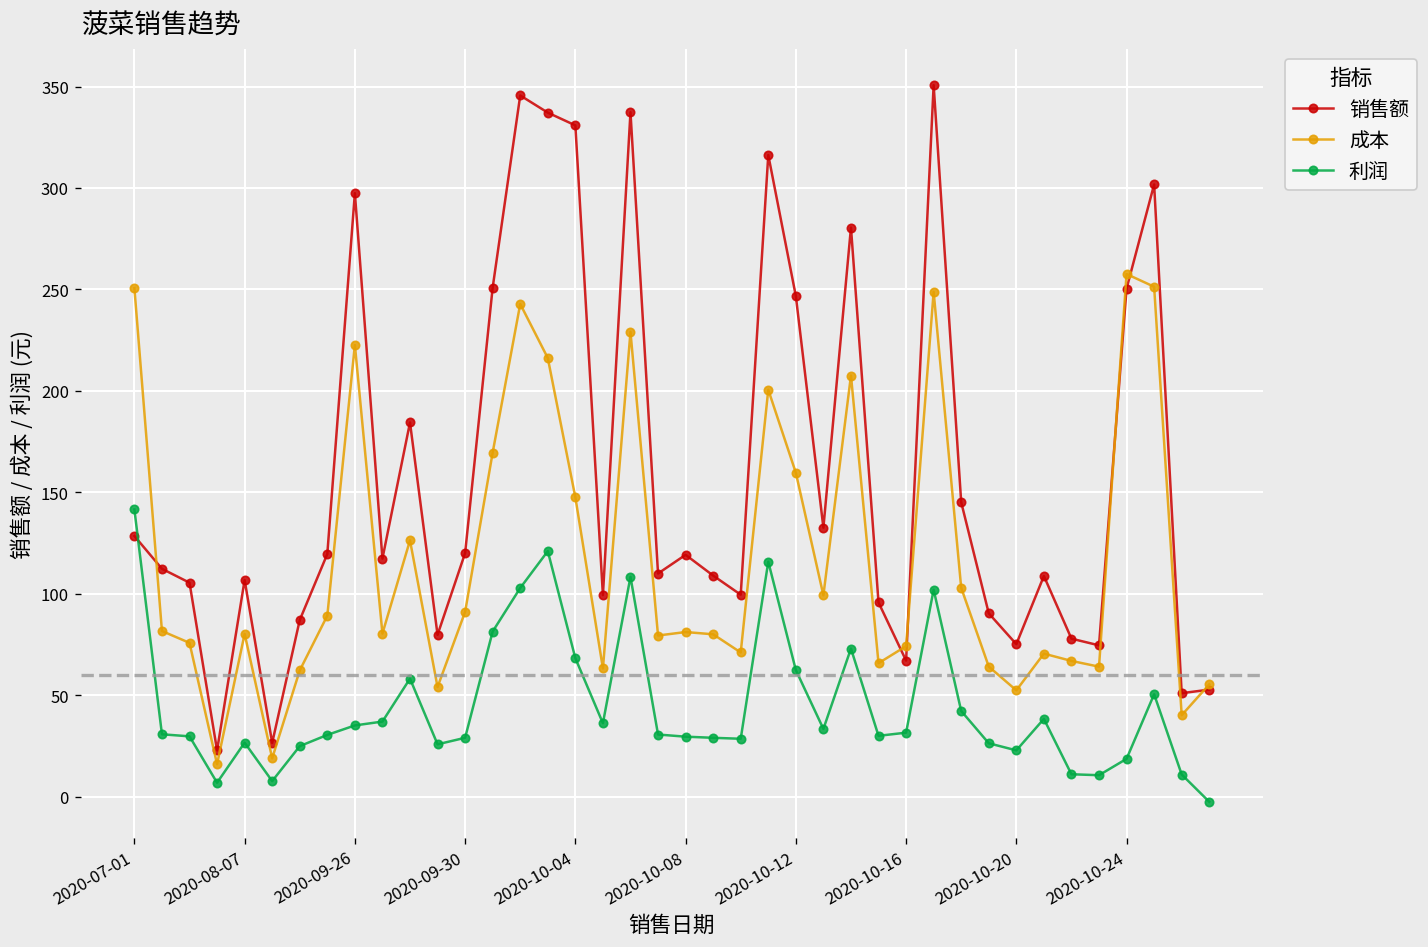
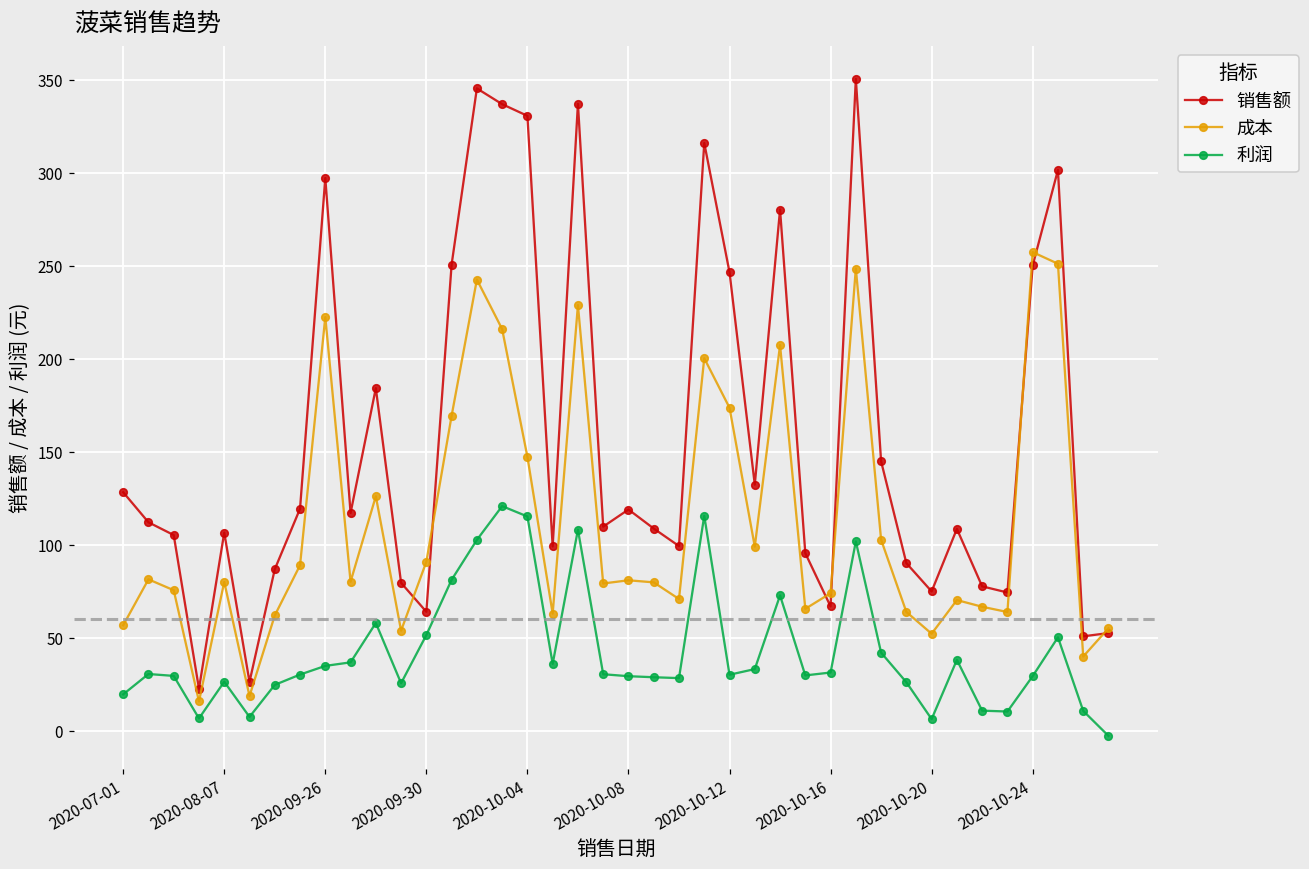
成本, 2020-07-01: 251 -> 57
利润, 2020-07-01: 142 -> 20
销售额, 2020-09-30: 120 -> 64
利润, 2020-09-30: 29 -> 52
利润, 2020-10-04: 68 -> 115
成本, 2020-10-12: 160 -> 174
利润, 2020-10-12: 62 -> 30
利润, 2020-10-20: 23 -> 6
利润, 2020-10-24: 19 -> 30
